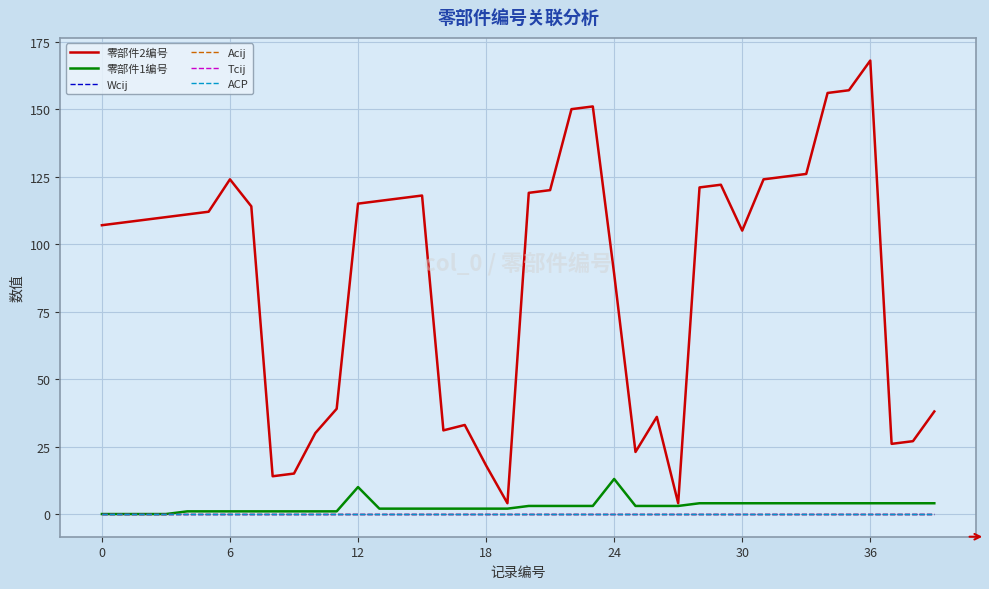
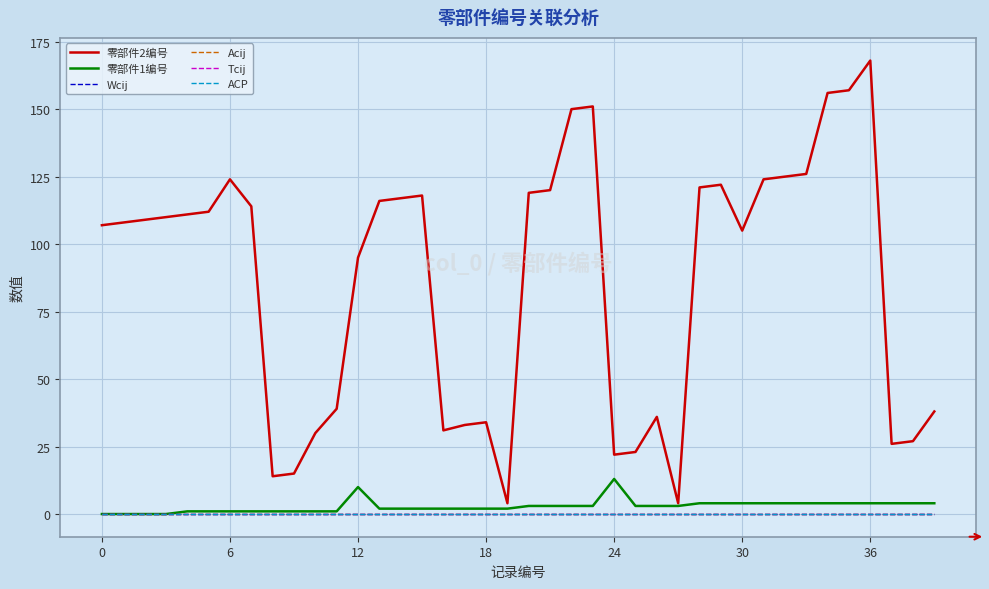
零部件2编号, 12: 115 -> 95
零部件2编号, 18: 18 -> 34
零部件2编号, 24: 89 -> 22
